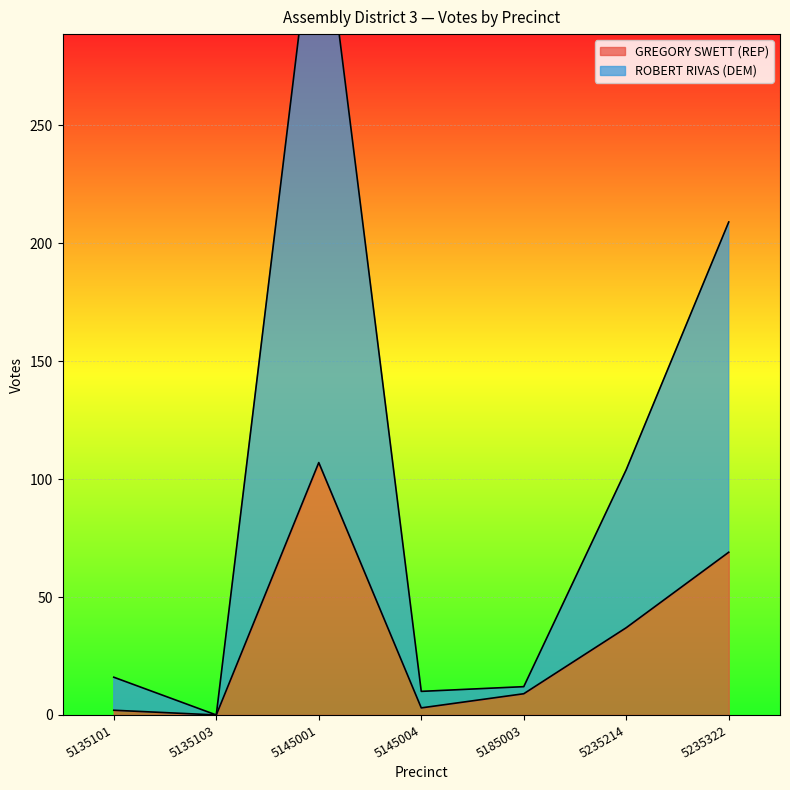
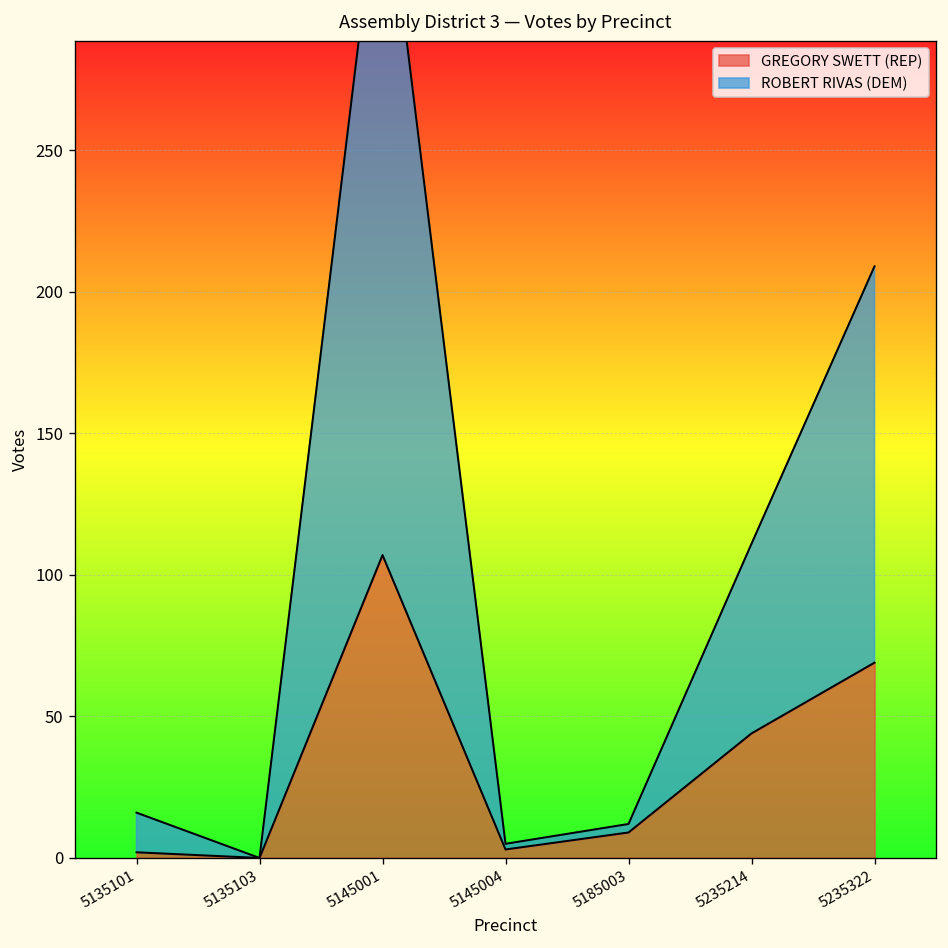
ROBERT RIVAS (DEM), 5145004: 7 -> 2
GREGORY SWETT (REP), 5235214: 37 -> 44
